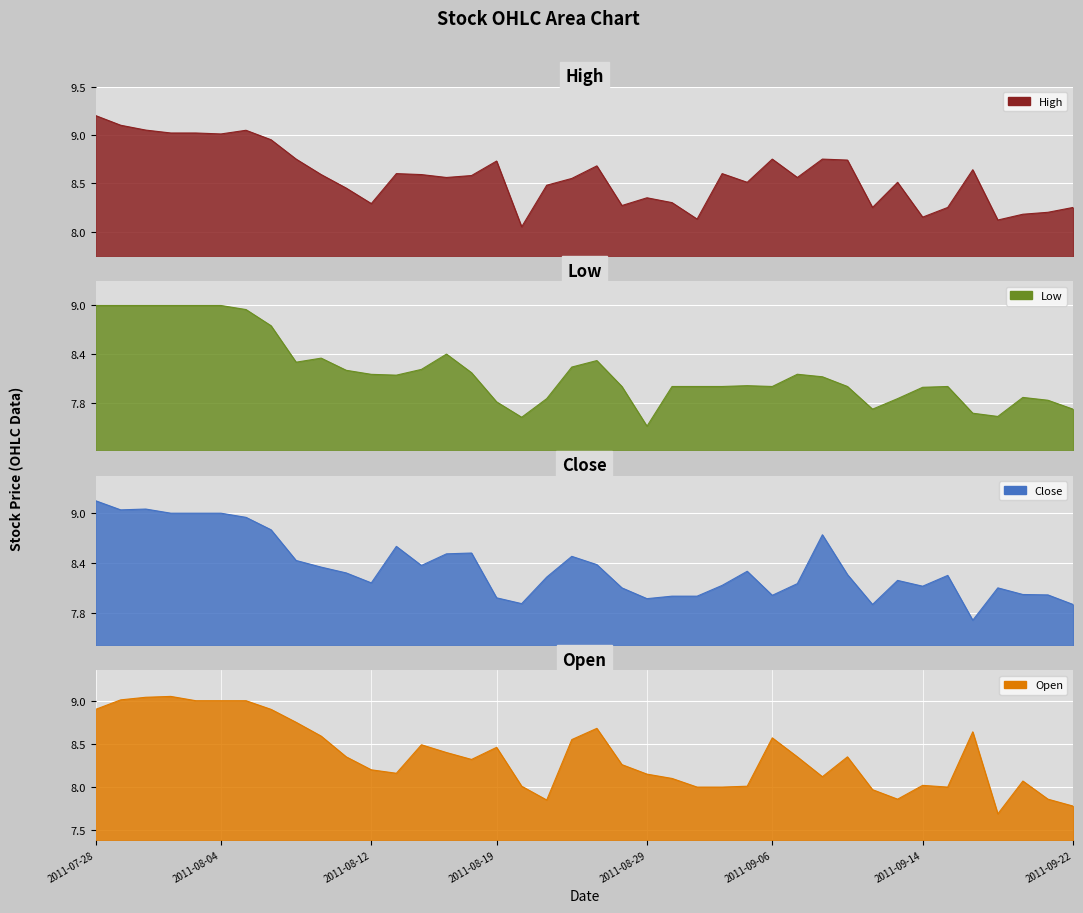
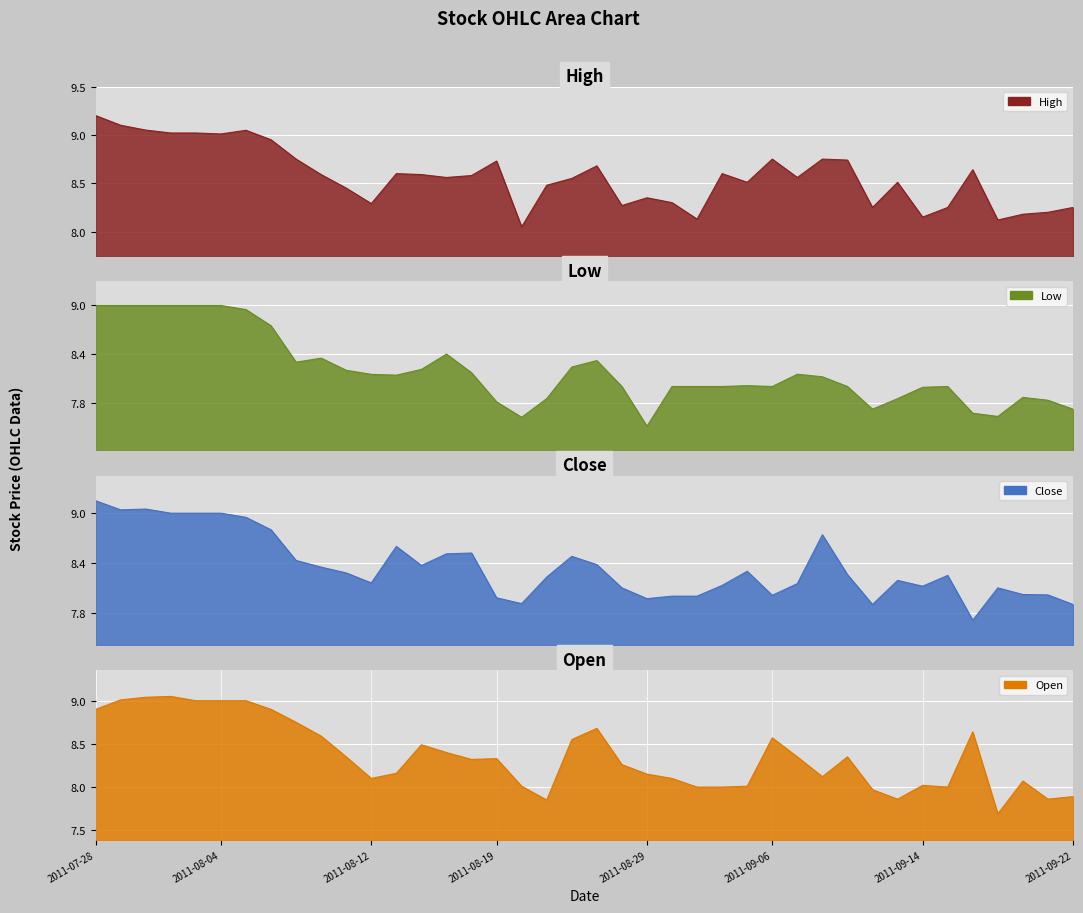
Open, 2011-08-12: 8.2 -> 8.1
Open, 2011-08-19: 8.5 -> 8.3
Open, 2011-09-22: 7.8 -> 7.9
